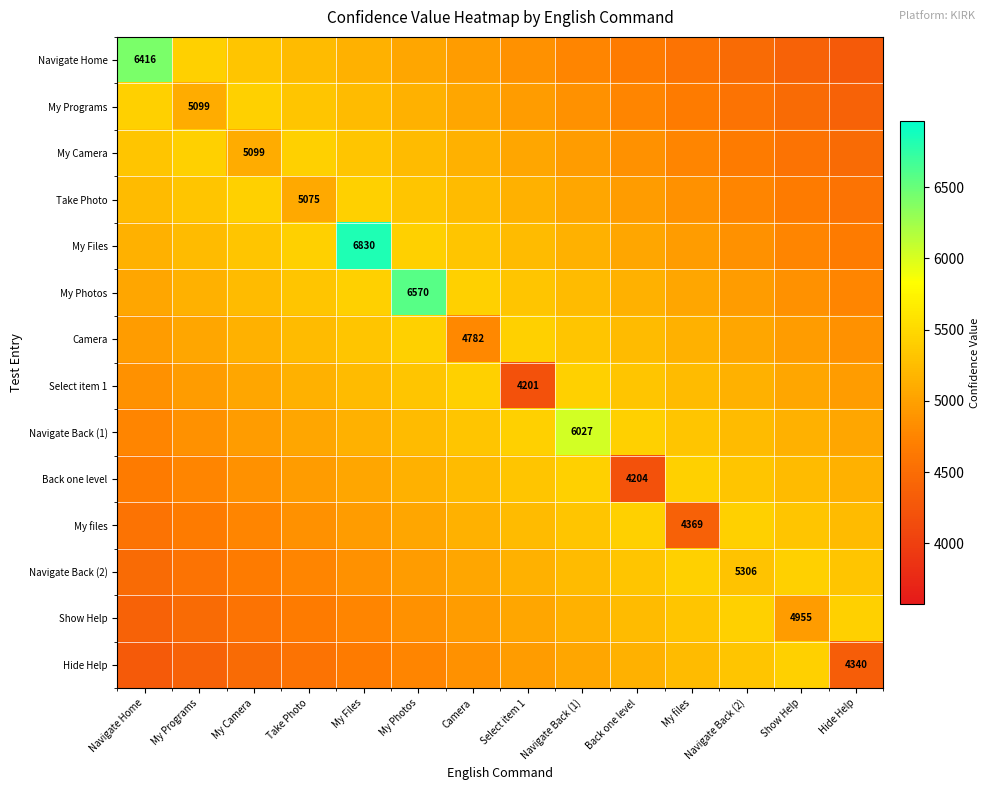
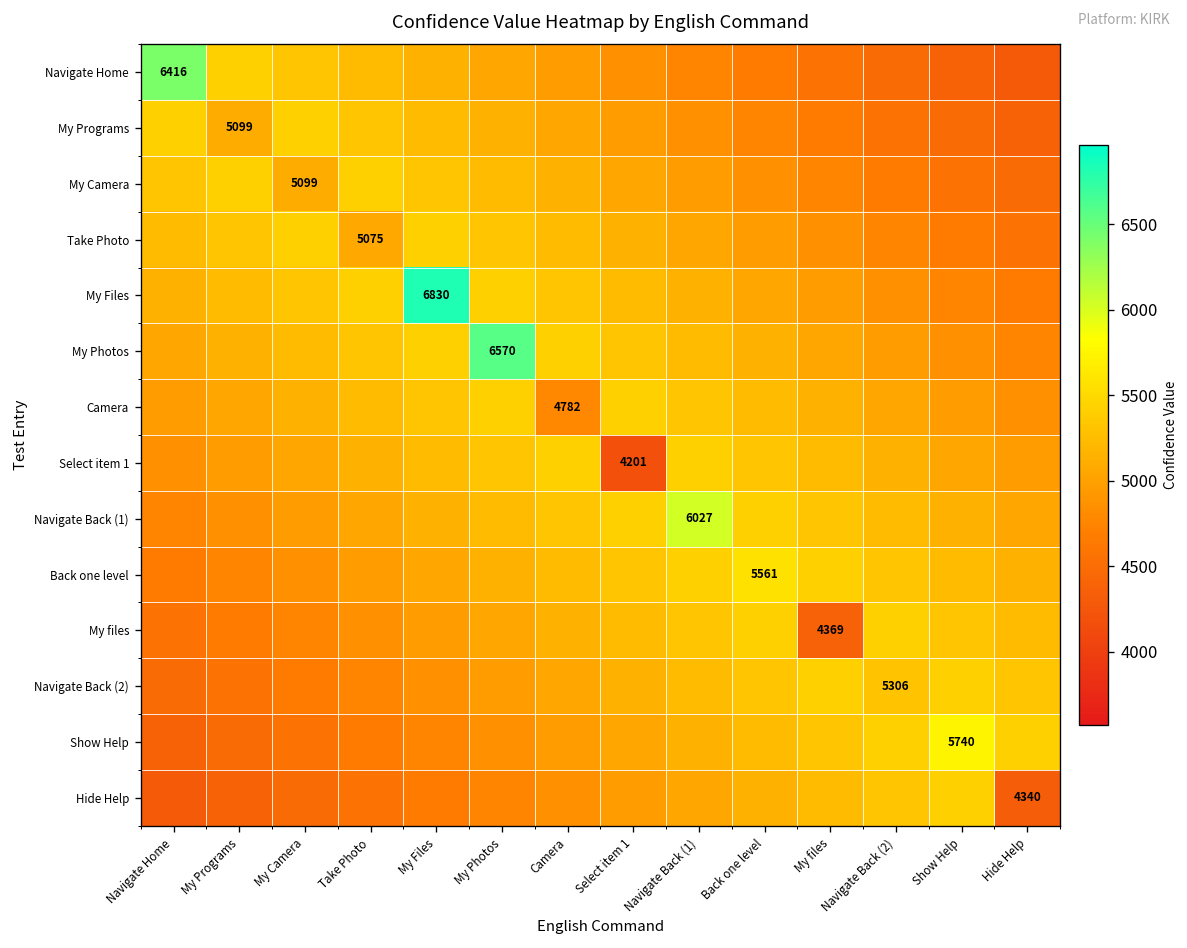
Back one level, Back one level: 4204 -> 5561
Show Help, Show Help: 4955 -> 5740
